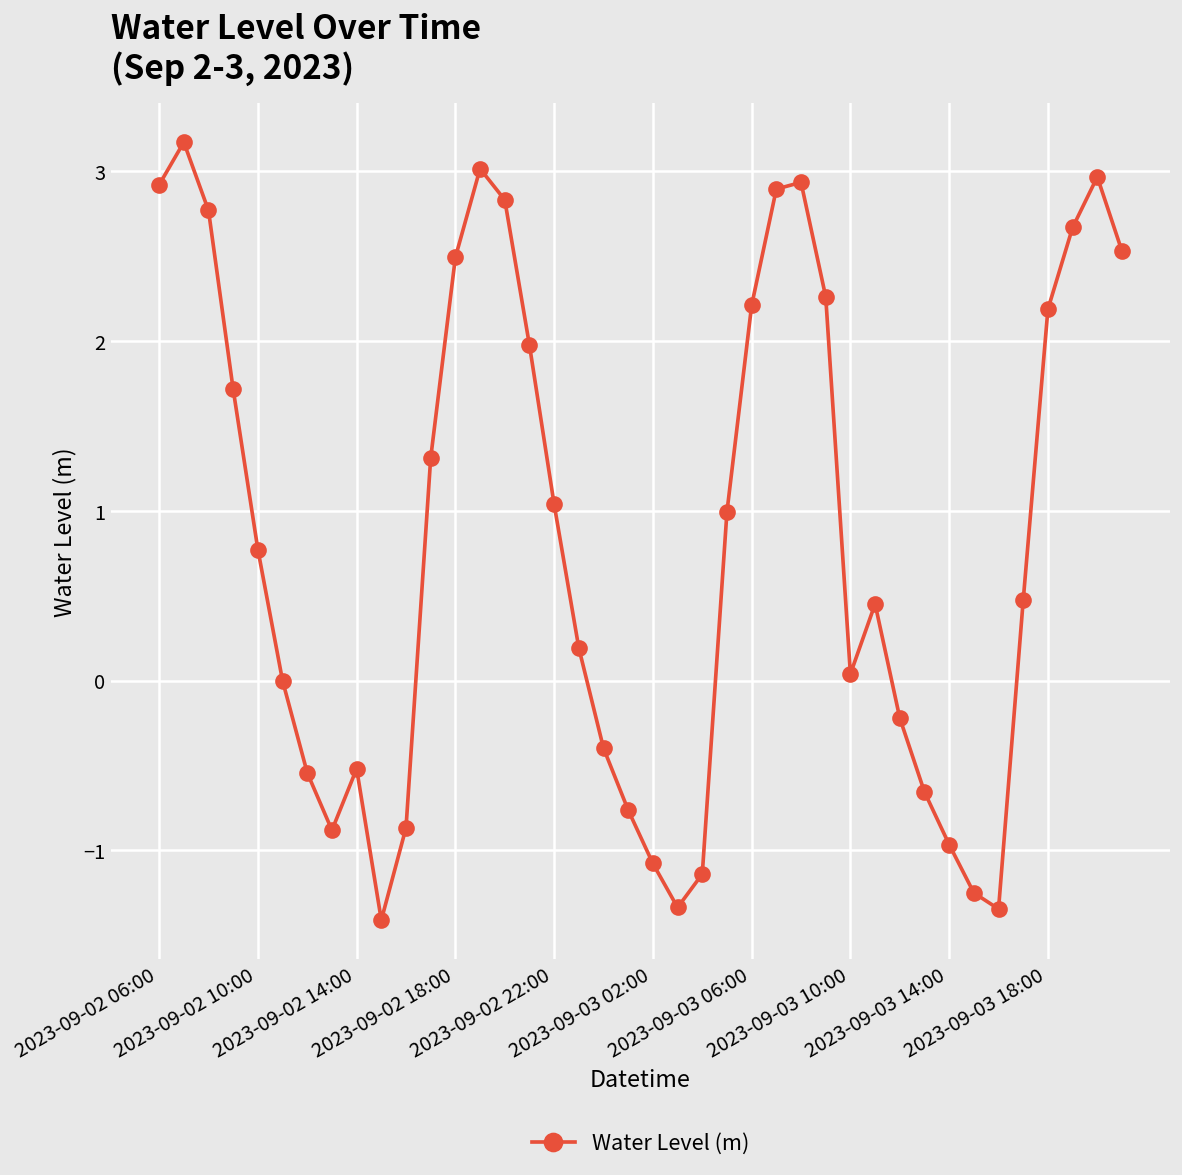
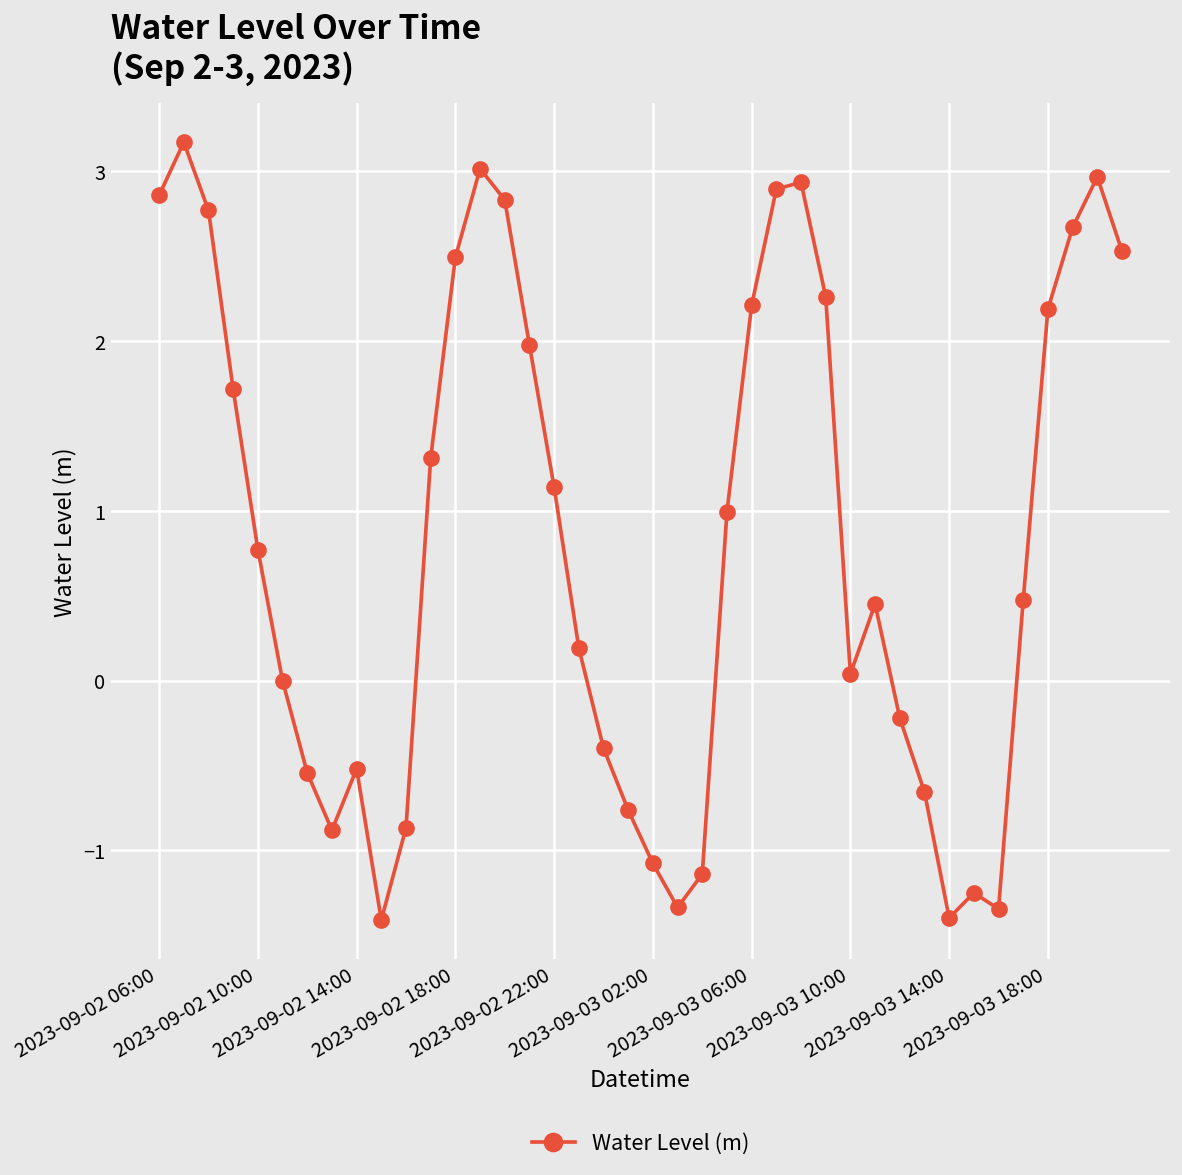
2023-09-02 06:00: 2.92 -> 2.86
2023-09-02 22:00: 1.04 -> 1.14
2023-09-03 14:00: -0.97 -> -1.40
